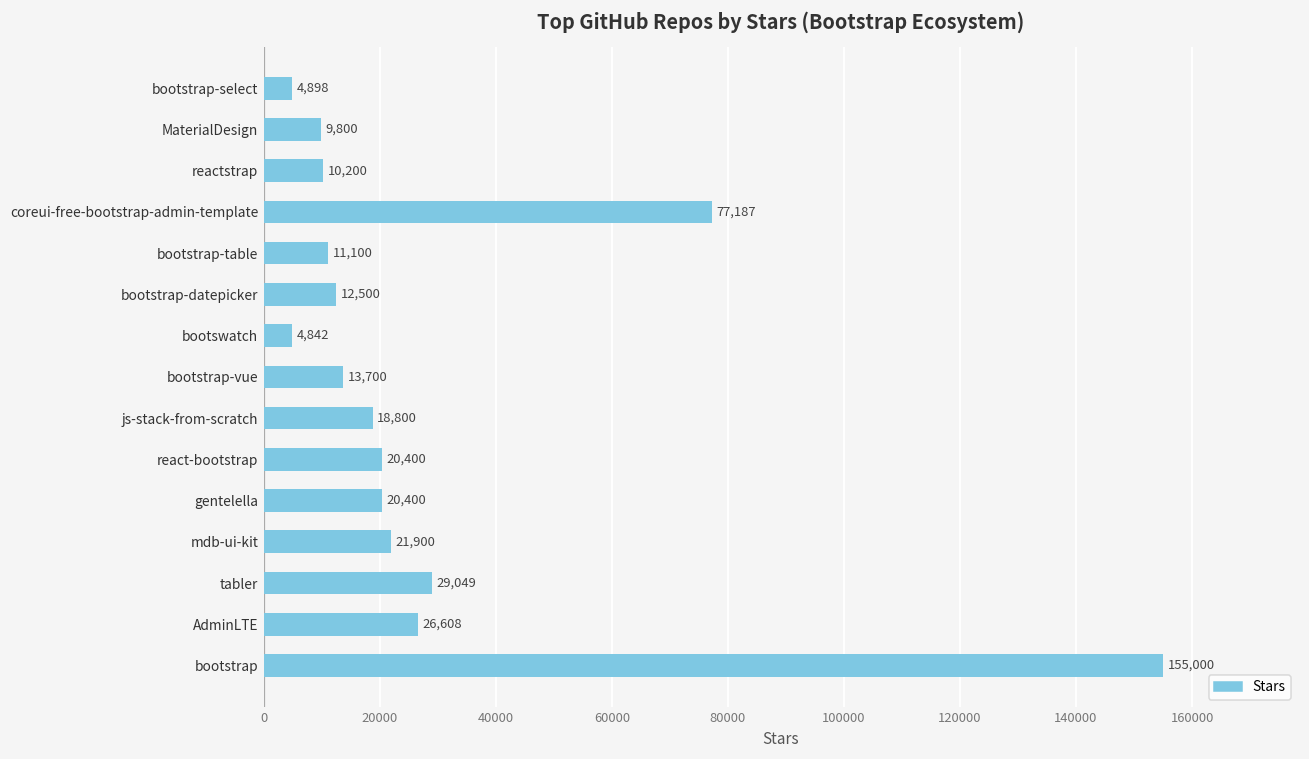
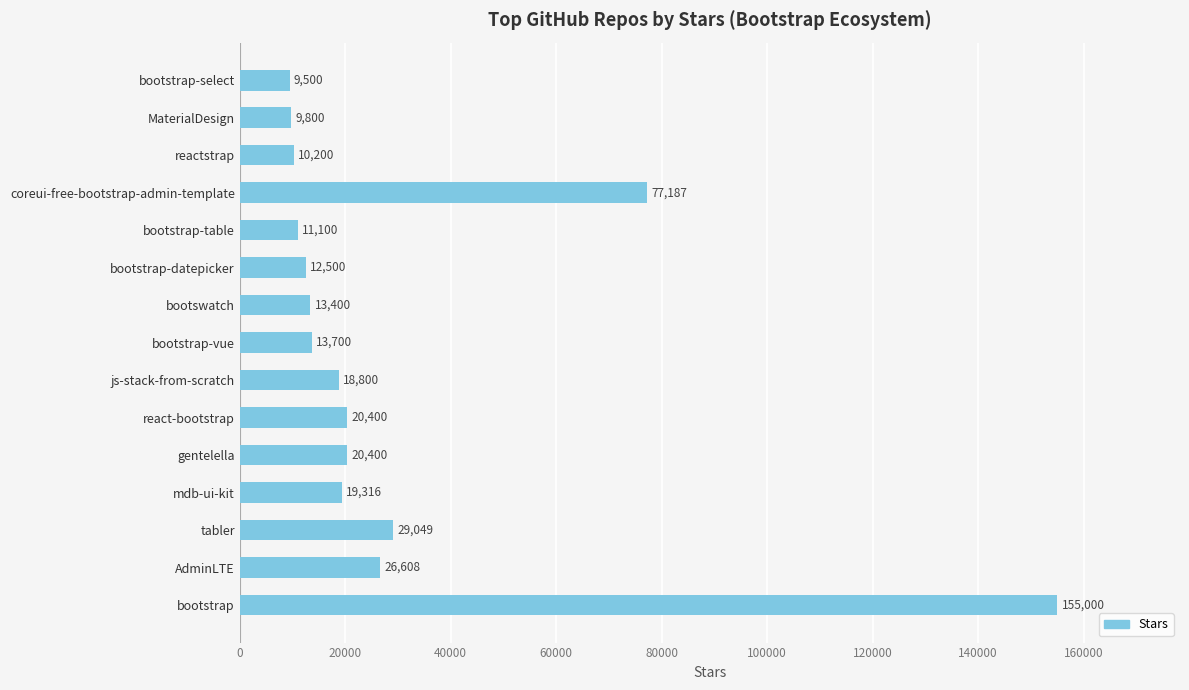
bootstrap-select: 4,898 -> 9,500
bootswatch: 4,842 -> 13,400
mdb-ui-kit: 21,900 -> 19,316
